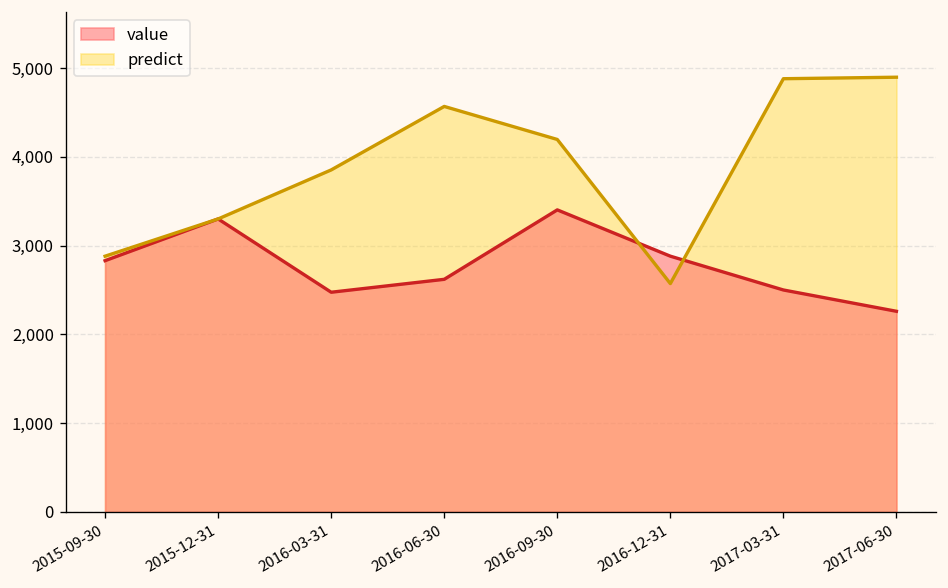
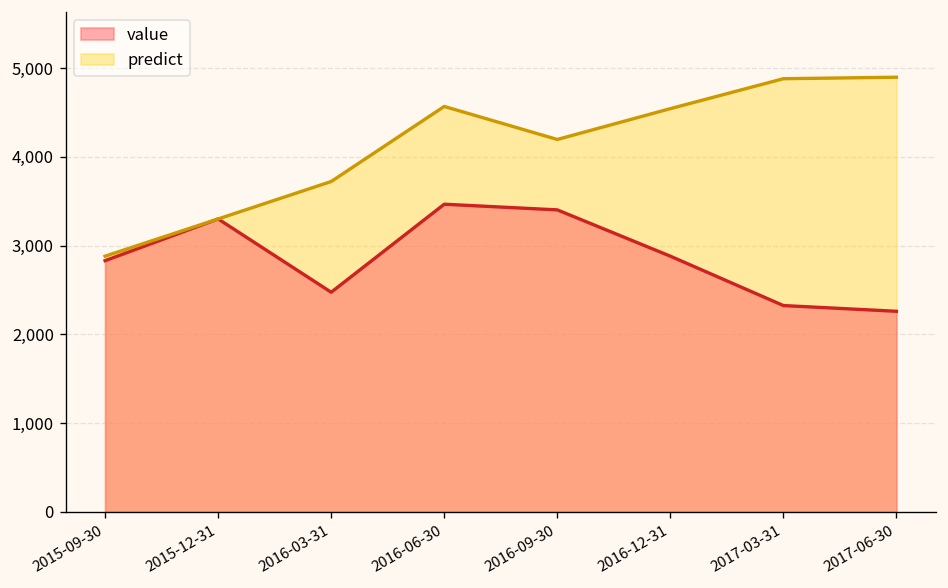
predict, 2016-03-31: 3,900 -> 3,700
value, 2016-06-30: 2,600 -> 3,500
predict, 2016-12-31: 2,600 -> 4,500
value, 2017-03-31: 2,500 -> 2,300
